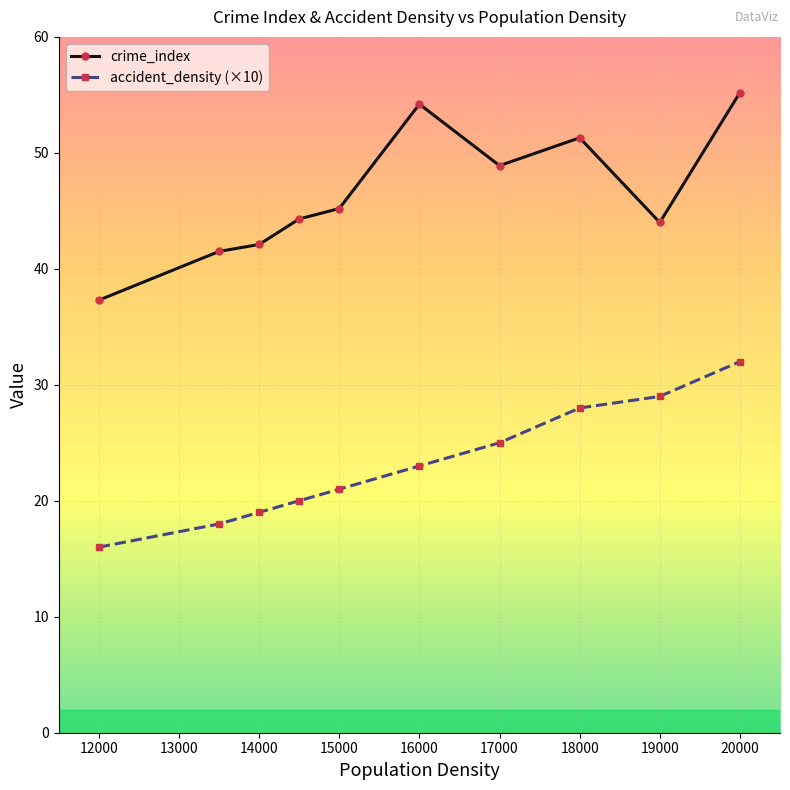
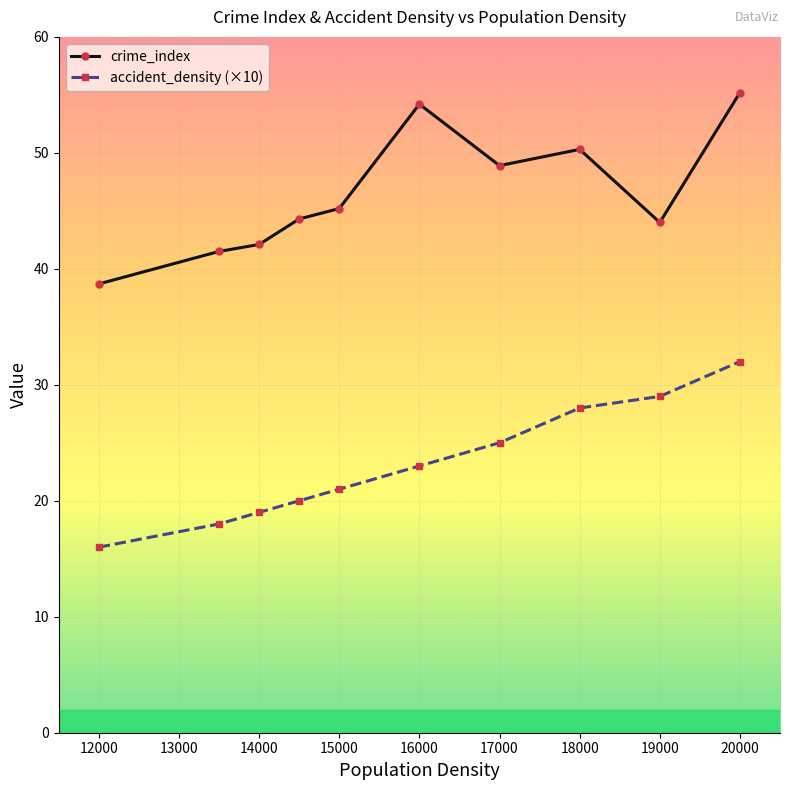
crime_index, 12000: 37.3 -> 38.7
crime_index, 18000: 51.3 -> 50.3
